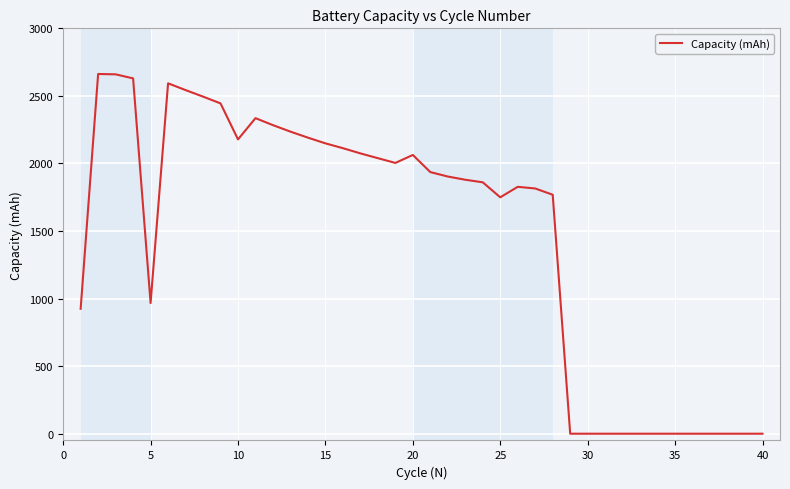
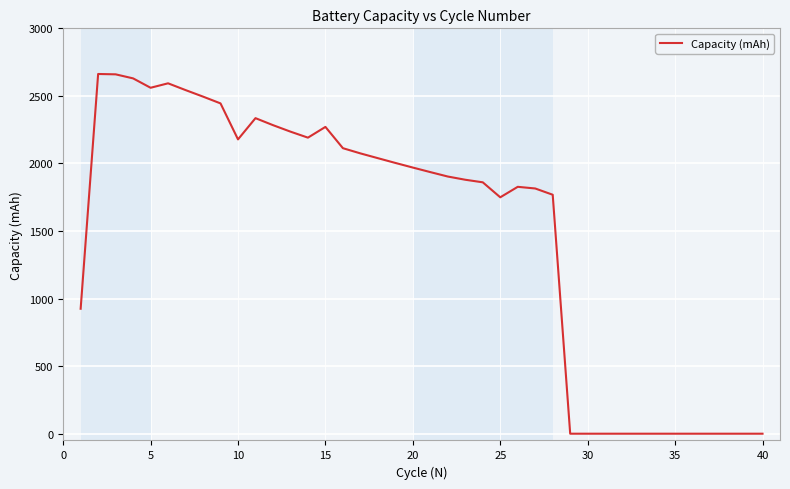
5: 970 -> 2560
15: 2150 -> 2270
20: 2060 -> 1970
